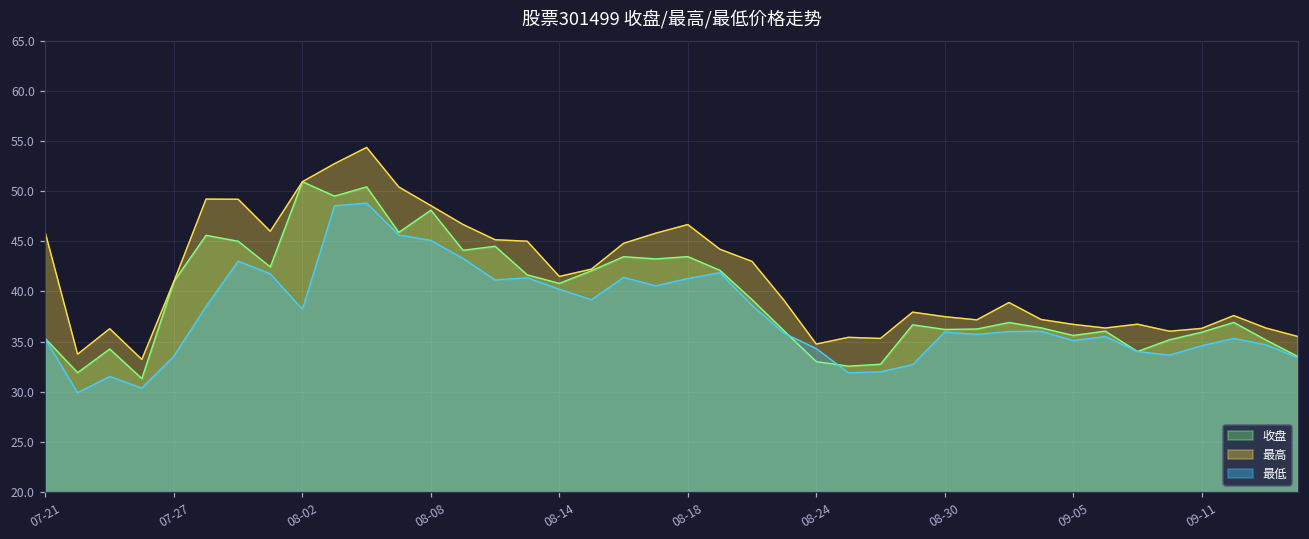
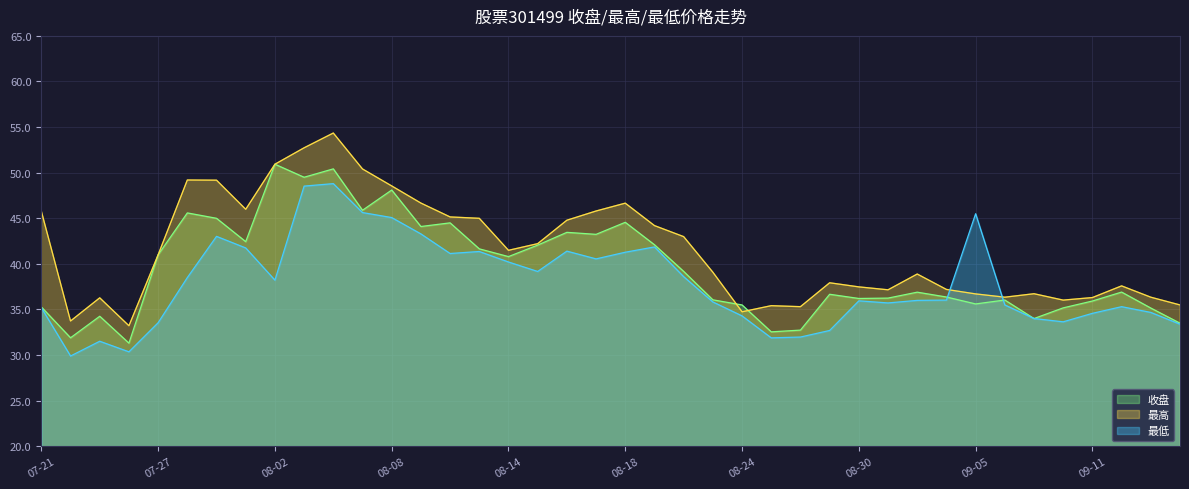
收盘, 08-18: 43 -> 45
收盘, 08-24: 33 -> 36
最低, 09-05: 35 -> 46
